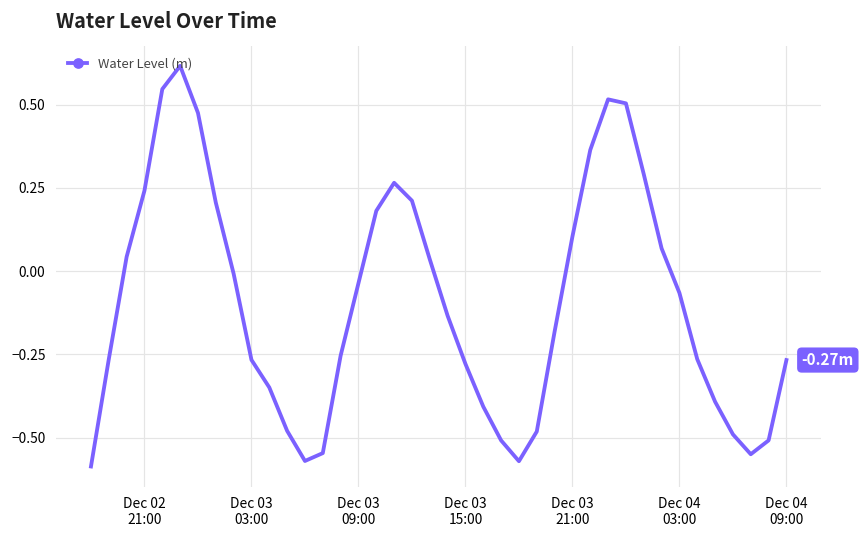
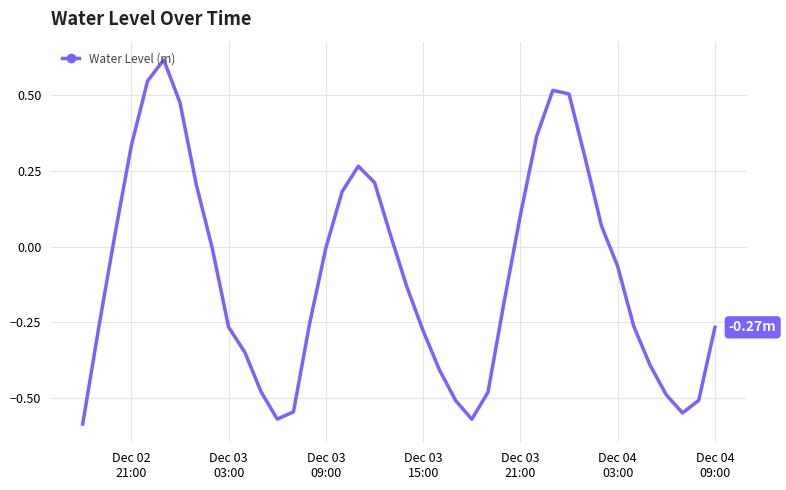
Dec 02 21:00: 0.24 -> 0.33
Dec 03 09:00: -0.04 -> 0.00
